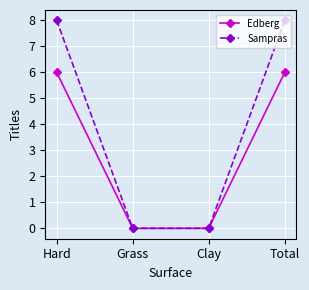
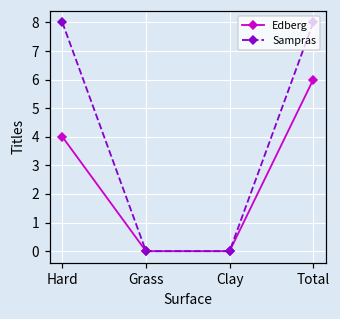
Edberg, Hard: 6 -> 4
